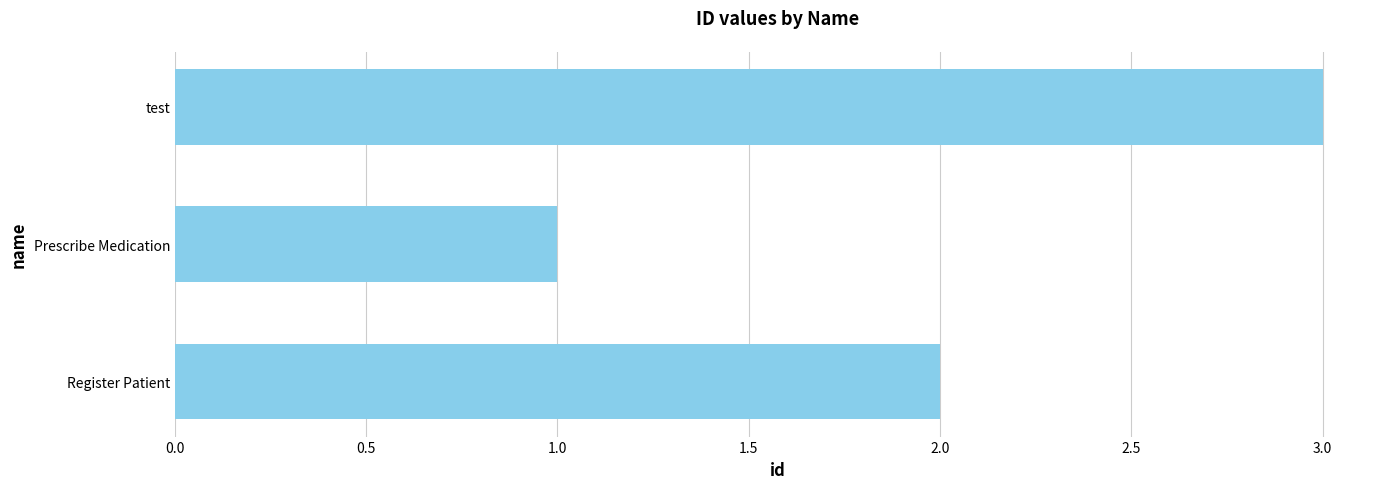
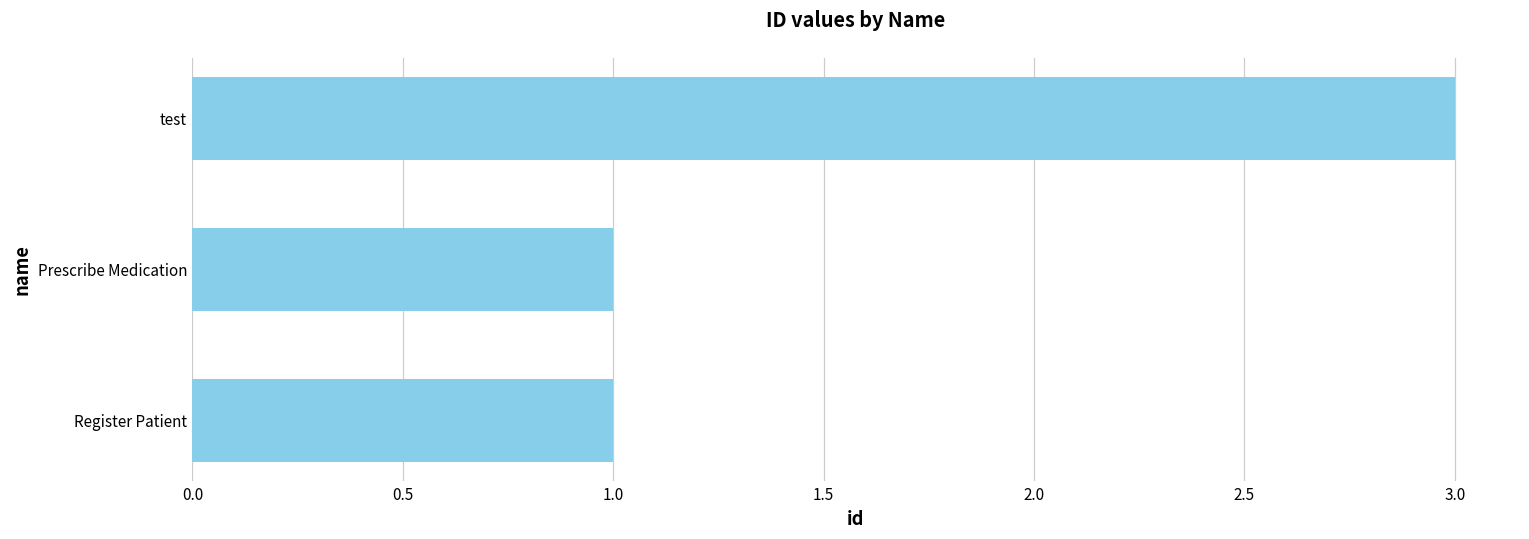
Register Patient: 2 -> 1
